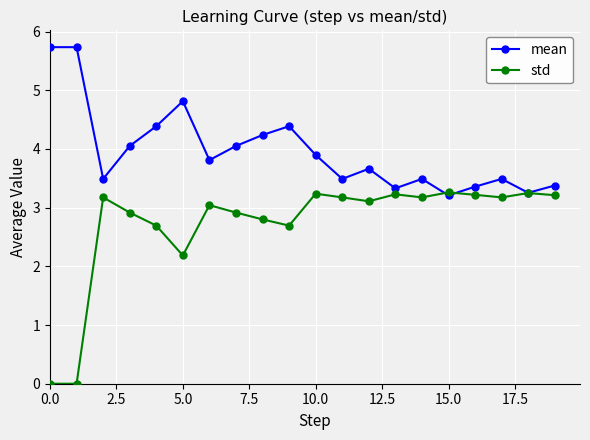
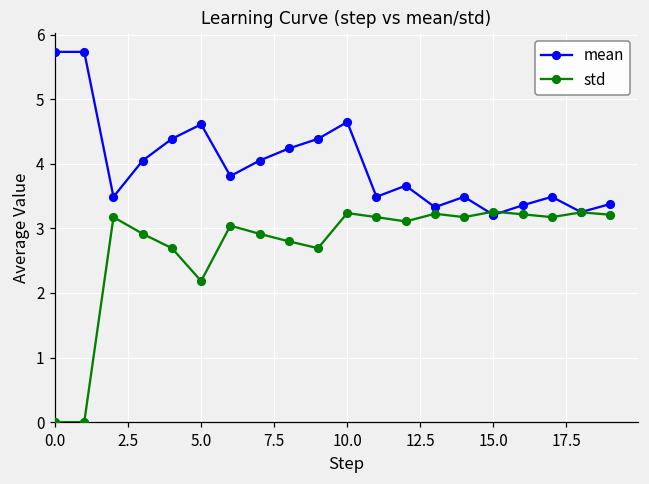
mean, 5.0: 4.8 -> 4.6
mean, 10.0: 3.9 -> 4.6
